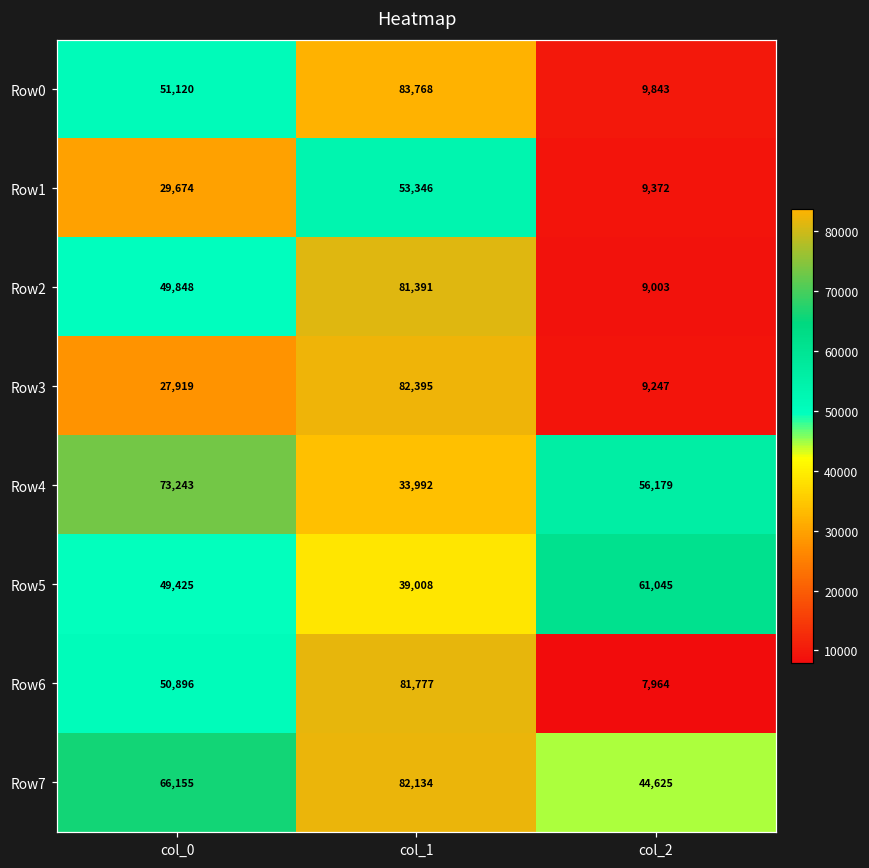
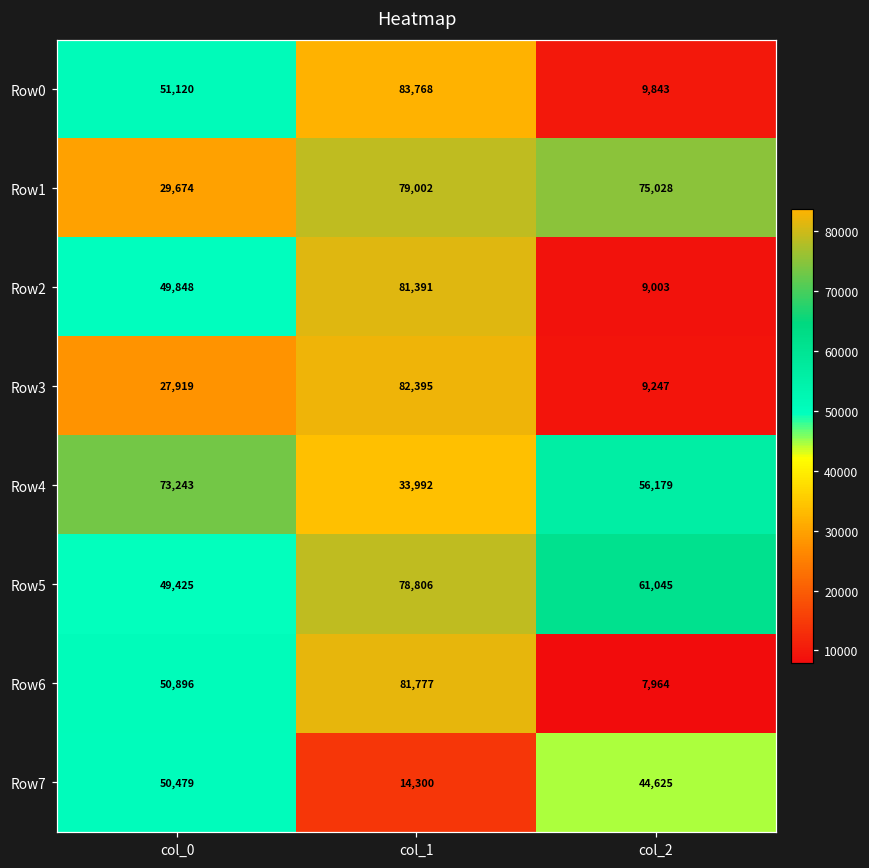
Row1, col_1: 53,346 -> 79,002
Row1, col_2: 9,372 -> 75,028
Row5, col_1: 39,008 -> 78,806
Row7, col_0: 66,155 -> 50,479
Row7, col_1: 82,134 -> 14,300
